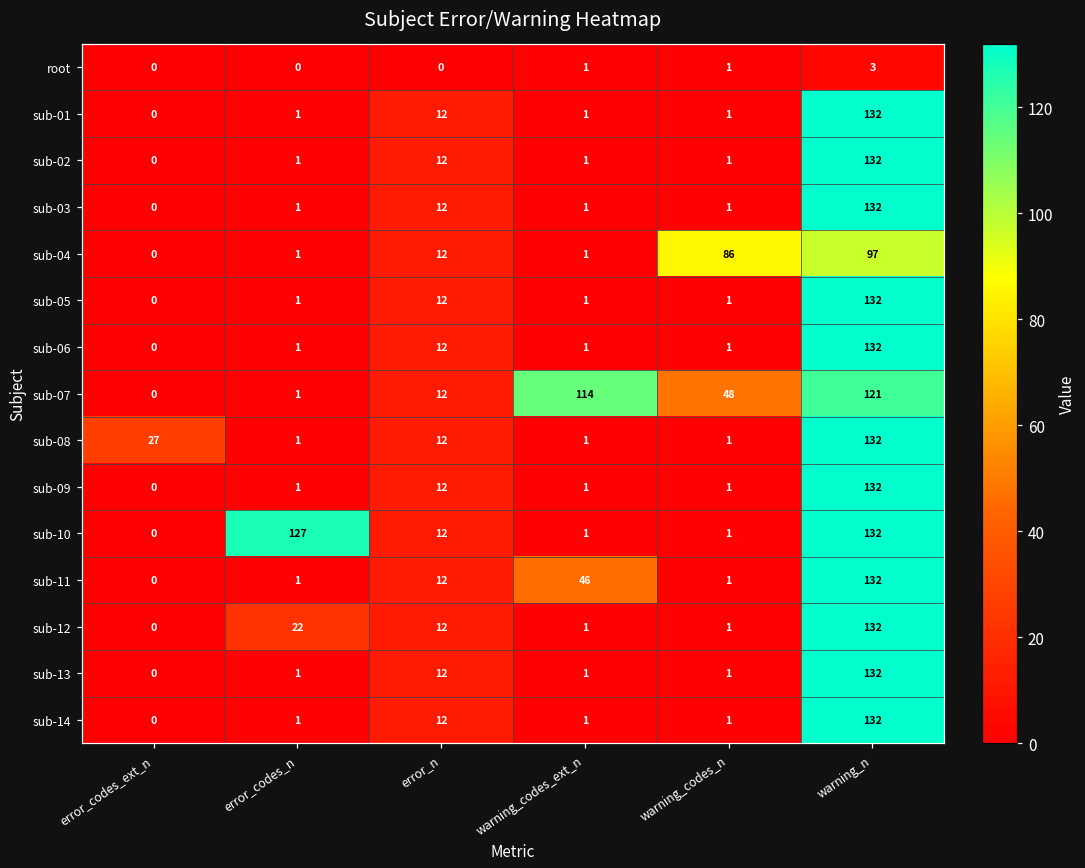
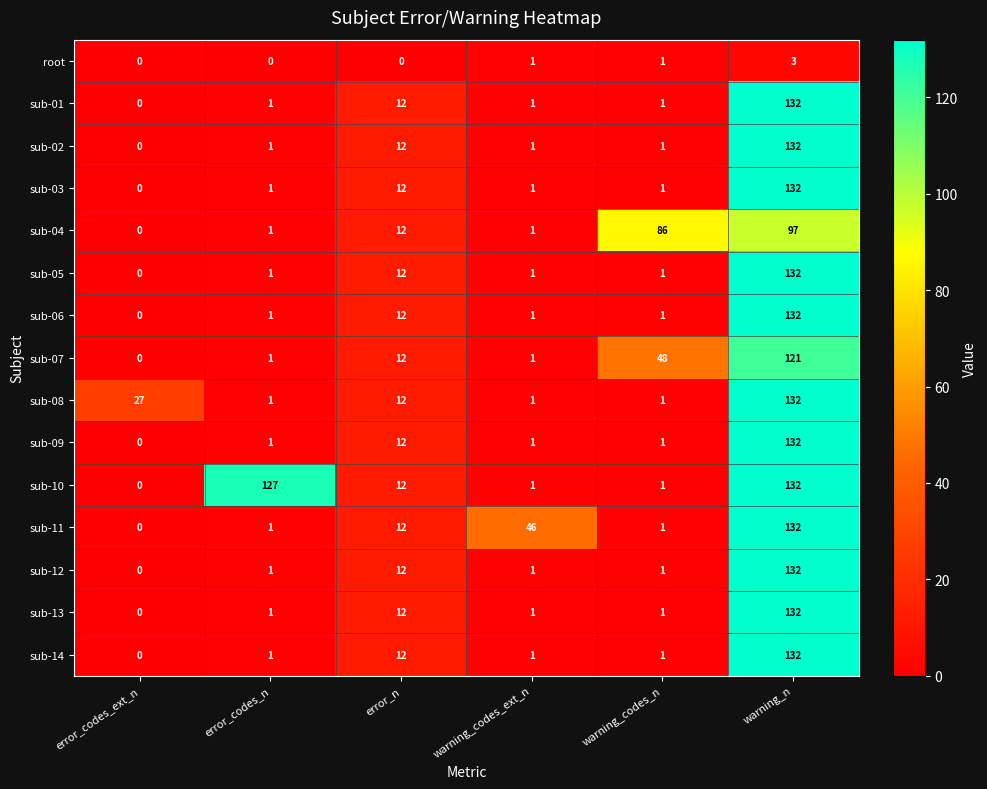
sub-07, warning_codes_ext_n: 114 -> 1
sub-12, error_codes_n: 22 -> 1
